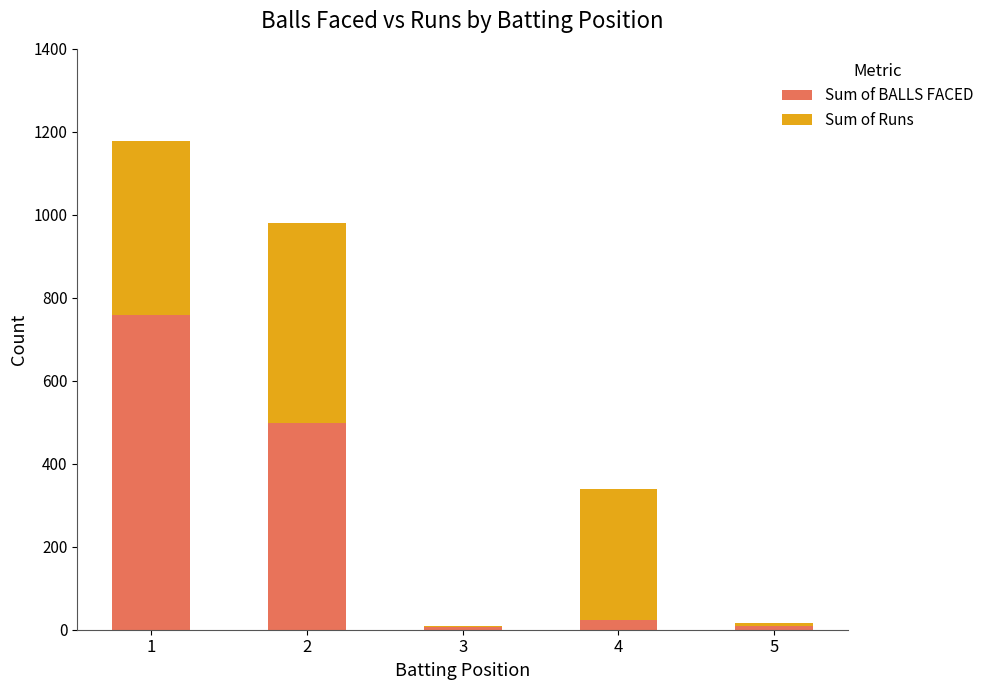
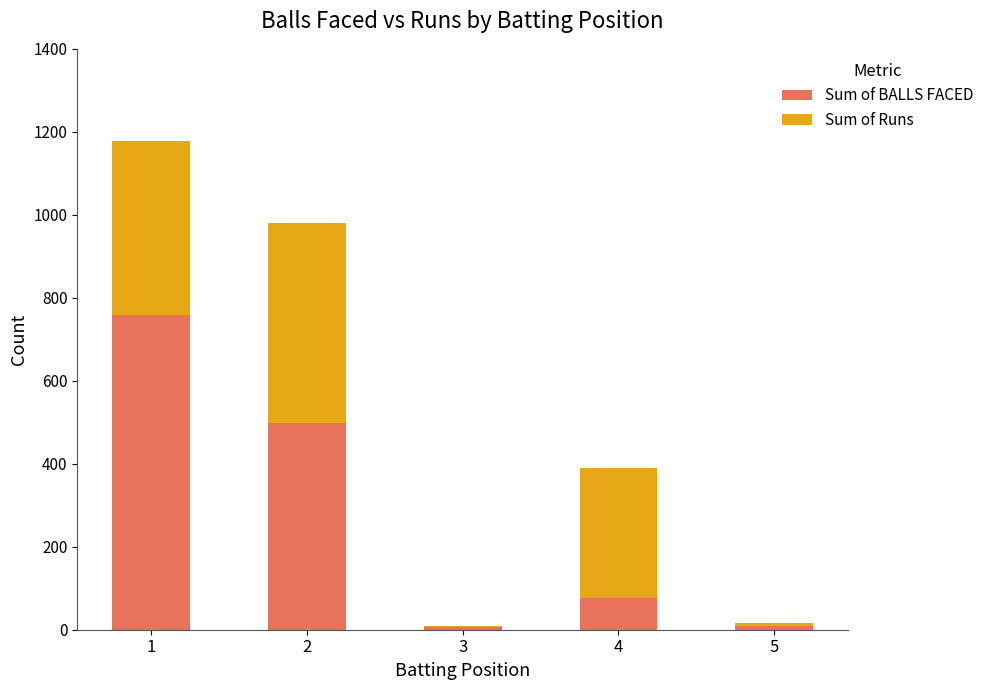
Sum of BALLS FACED, 4: 20 -> 80
